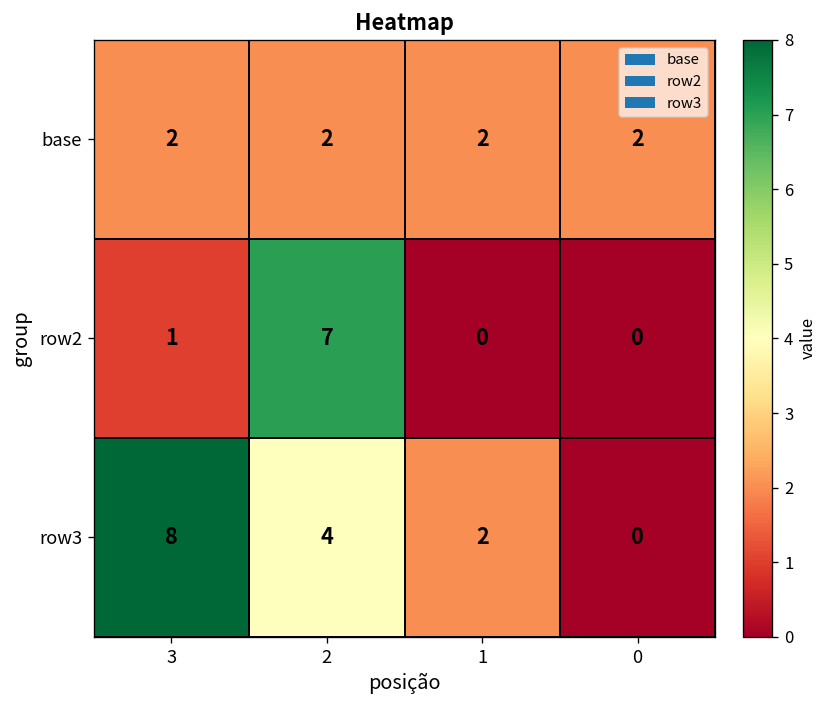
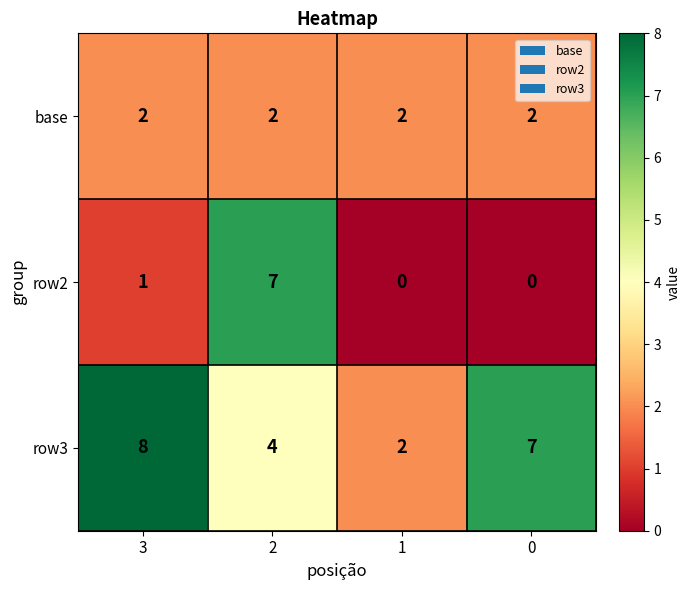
row3, 0: 0 -> 7
